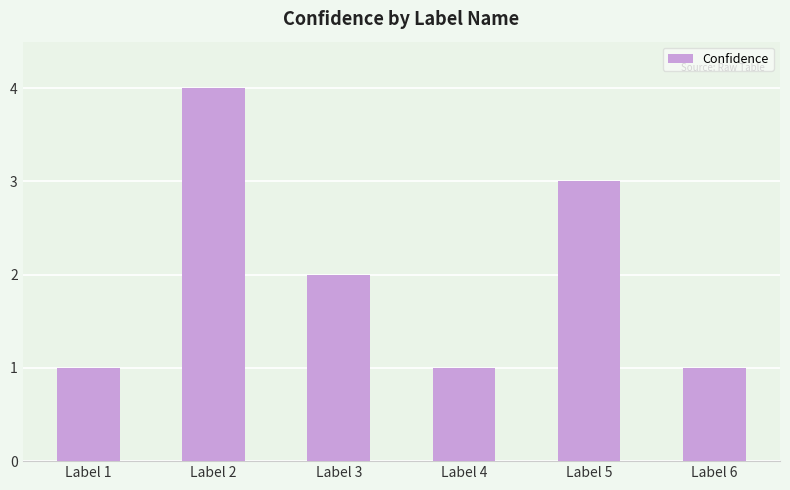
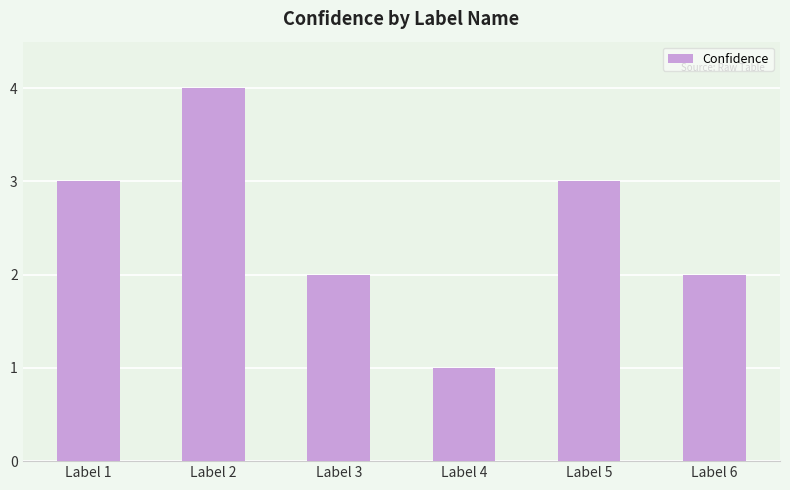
Label 1: 1 -> 3
Label 6: 1 -> 2
